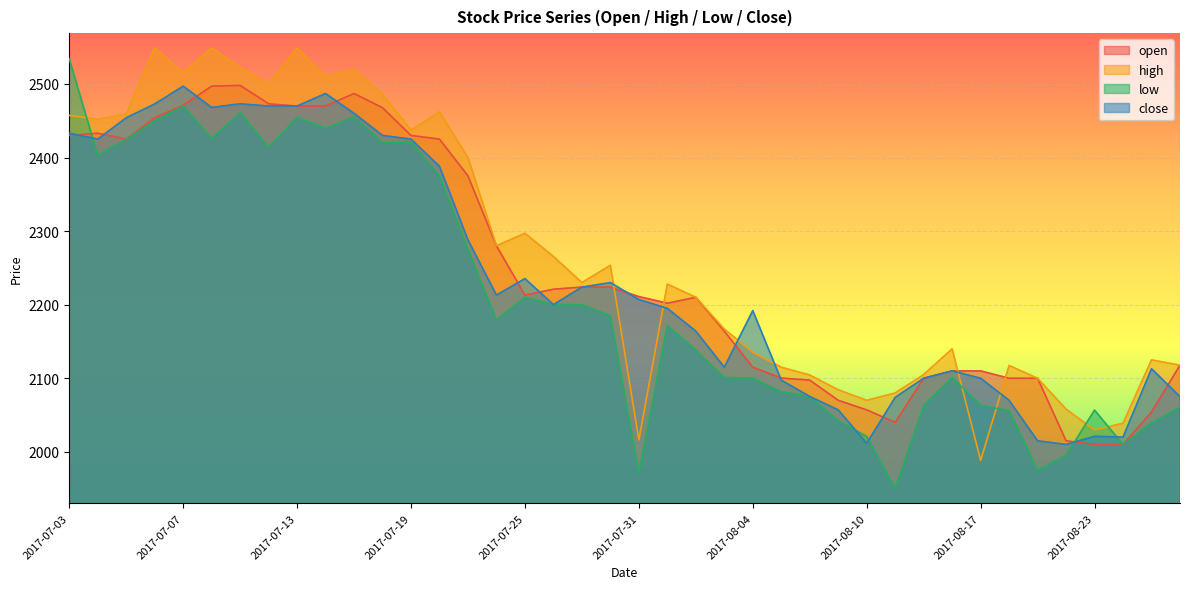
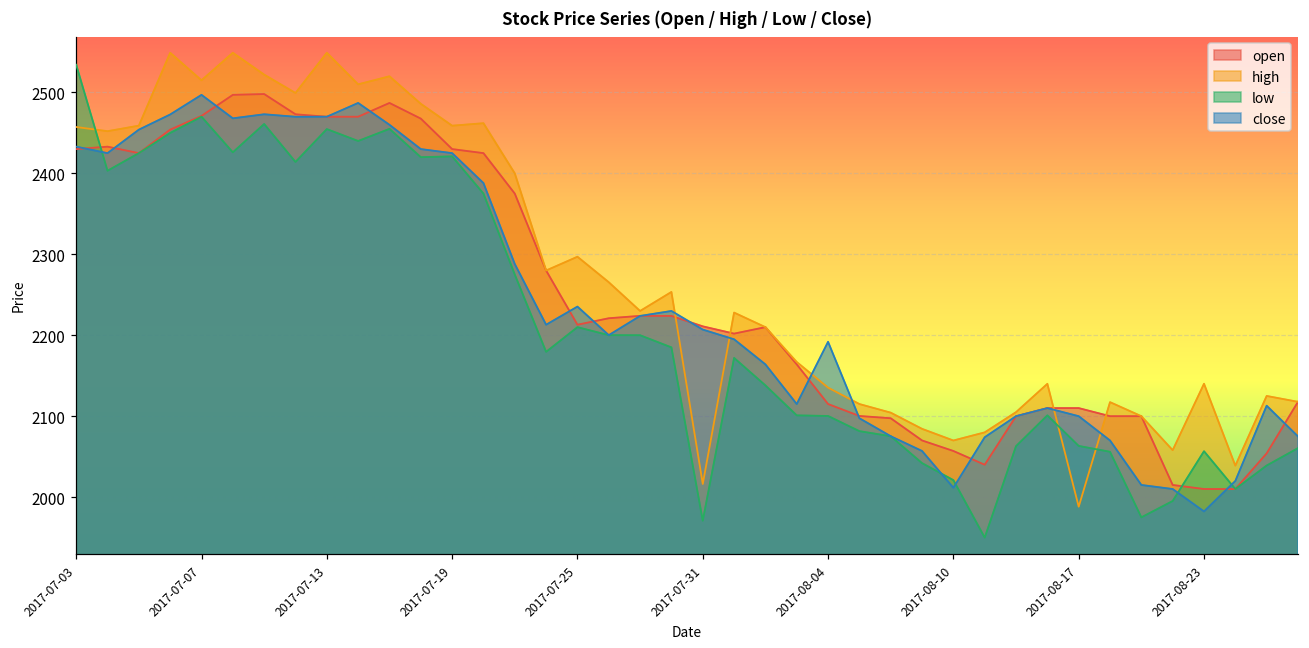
high, 2017-07-19: 2440 -> 2460
high, 2017-08-23: 2030 -> 2140
close, 2017-08-23: 2020 -> 1980
